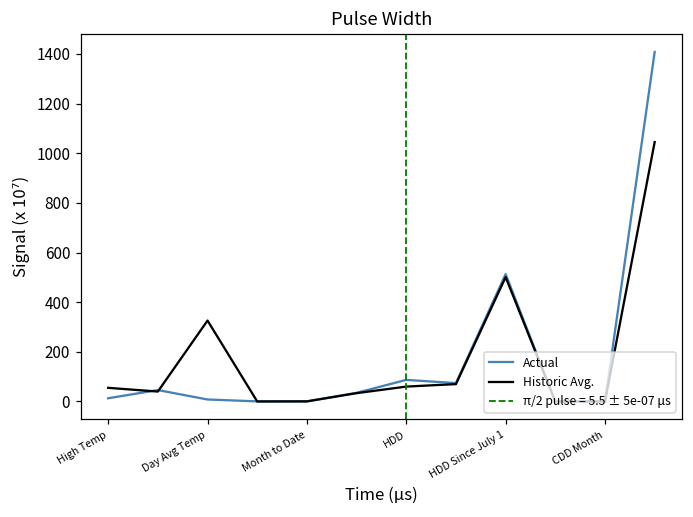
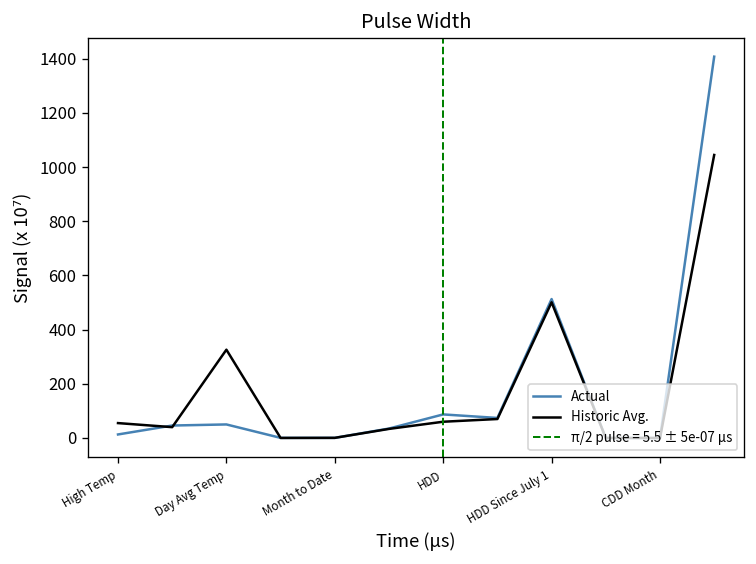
Actual, Day Avg Temp: 10 -> 50
